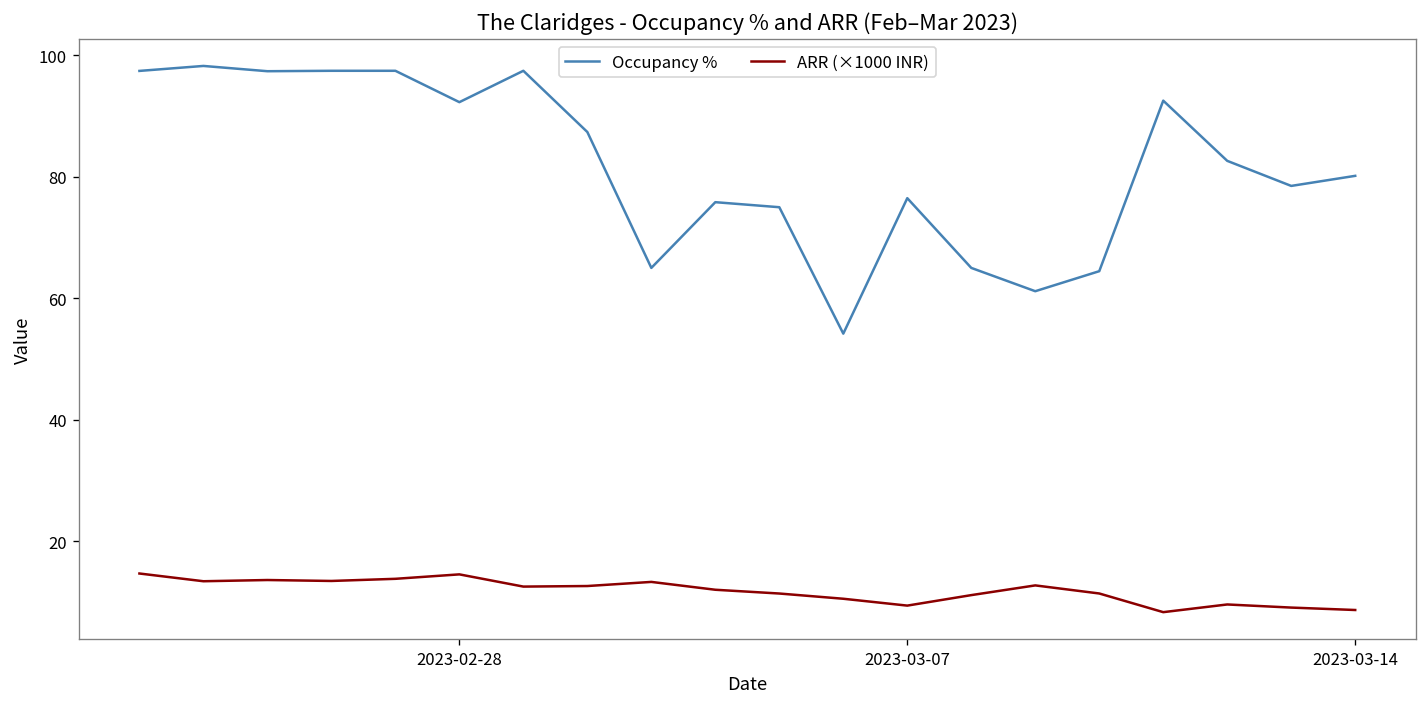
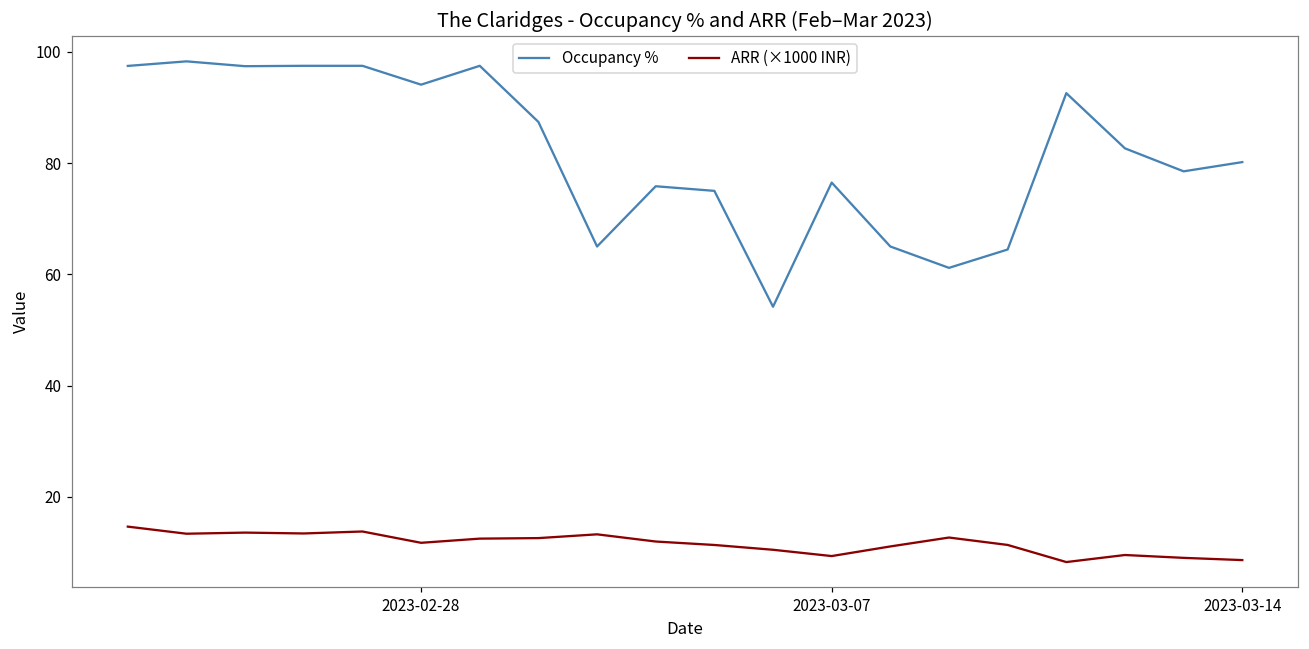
Occupancy %, 2023-02-28: 92 -> 94
ARR (×1000 INR), 2023-02-28: 15 -> 12
